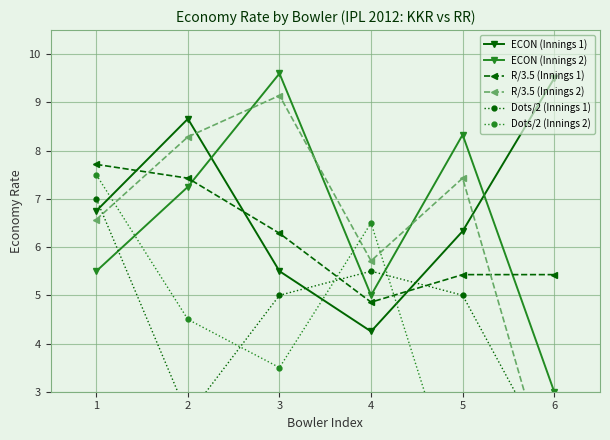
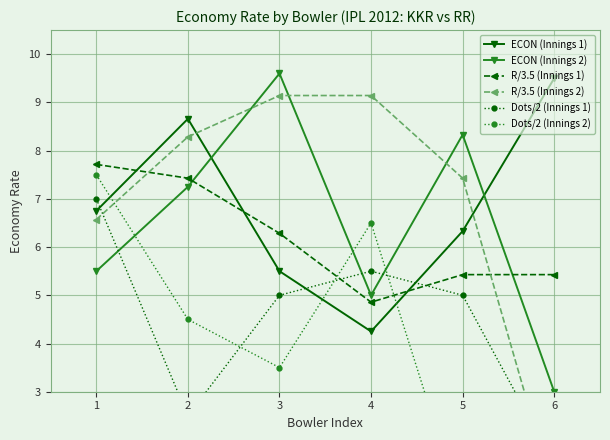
R/3.5 (Innings 2), 4: 5.7 -> 9.1
